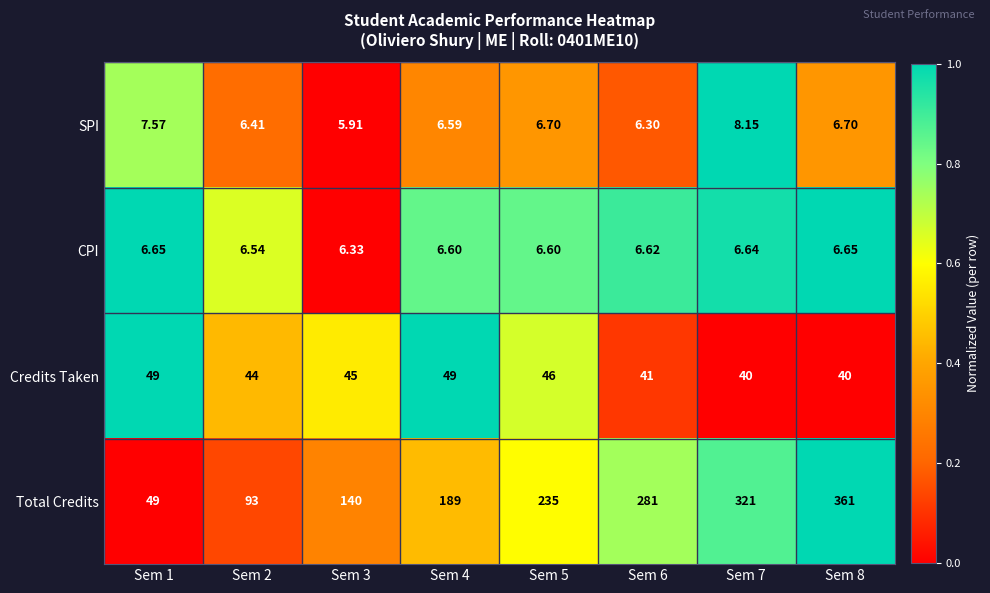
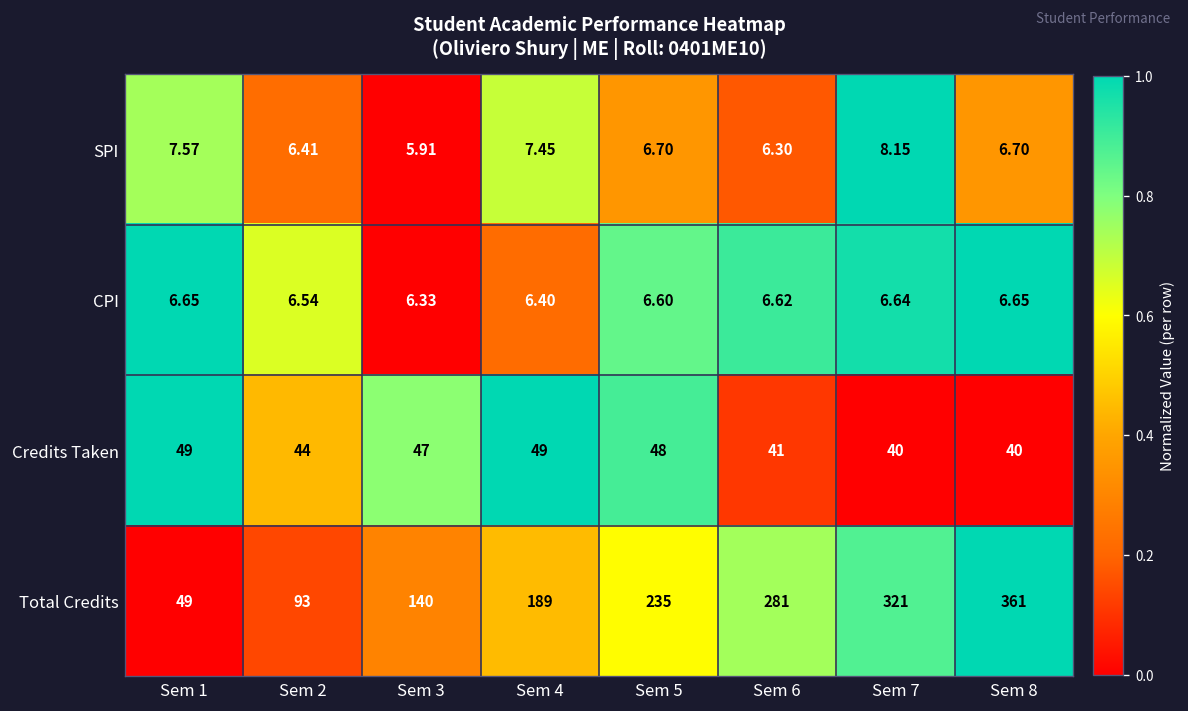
SPI, Sem 4: 6.59 -> 7.45
CPI, Sem 4: 6.60 -> 6.40
Credits Taken, Sem 3: 45 -> 47
Credits Taken, Sem 5: 46 -> 48
